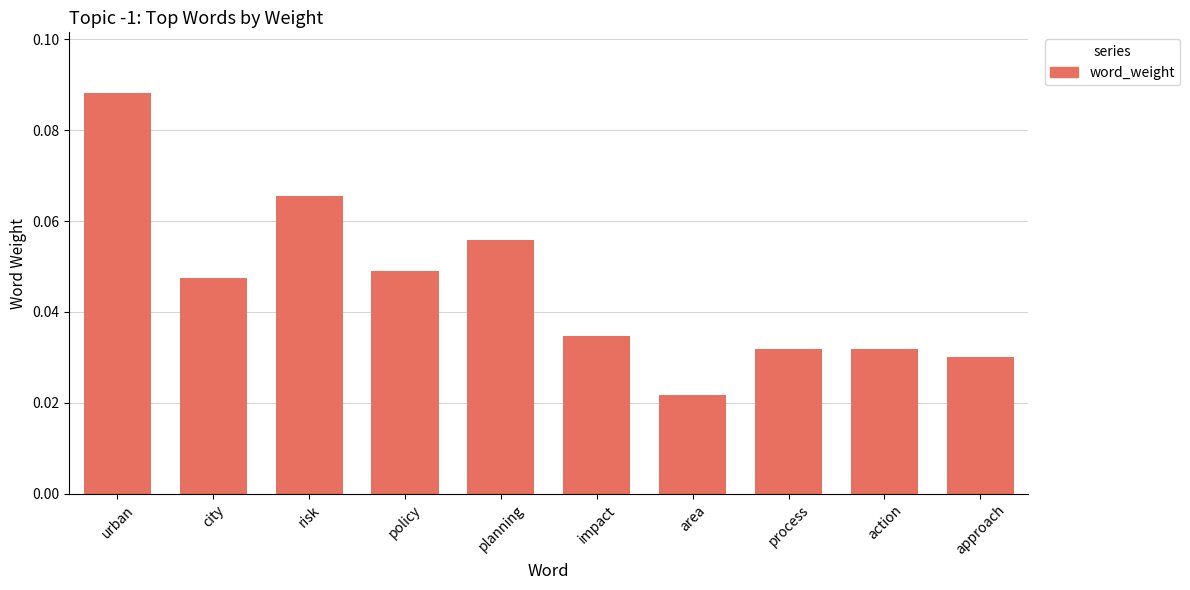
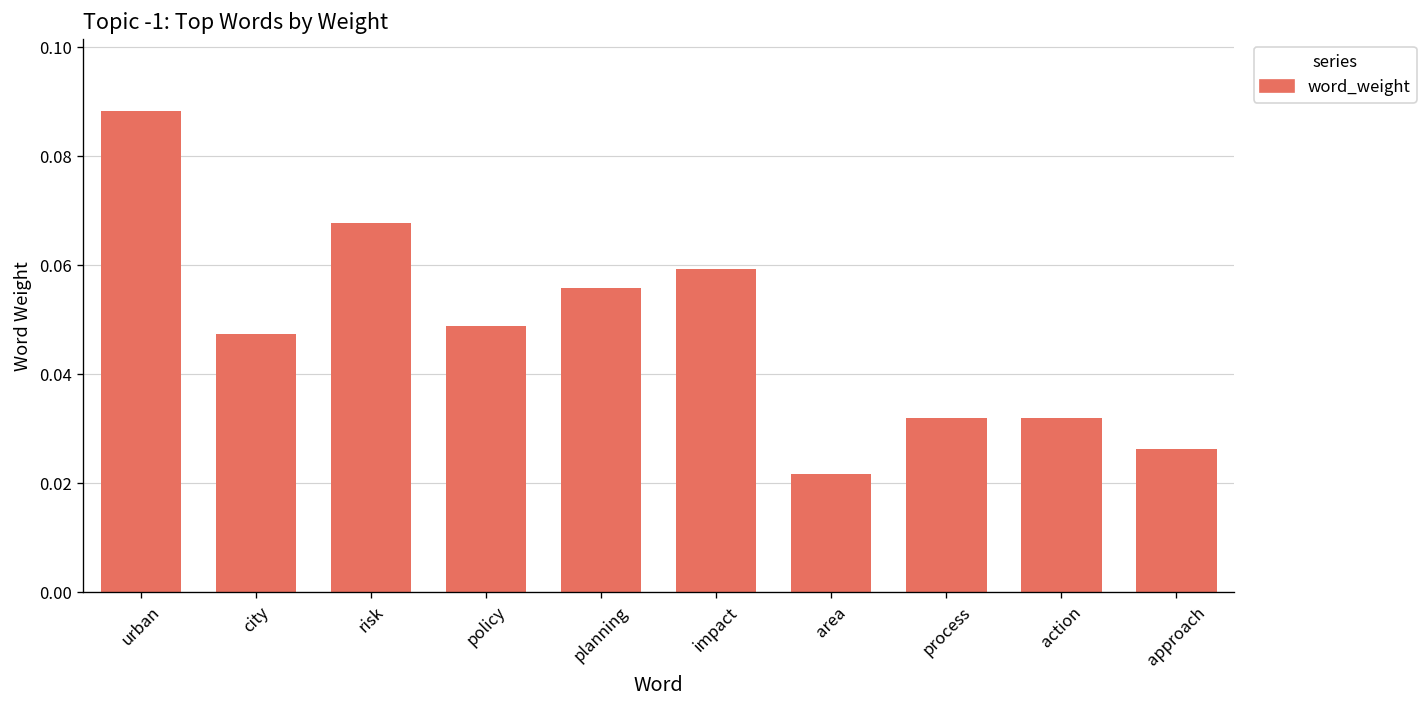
risk: 0.066 -> 0.068
impact: 0.035 -> 0.059
approach: 0.030 -> 0.026
